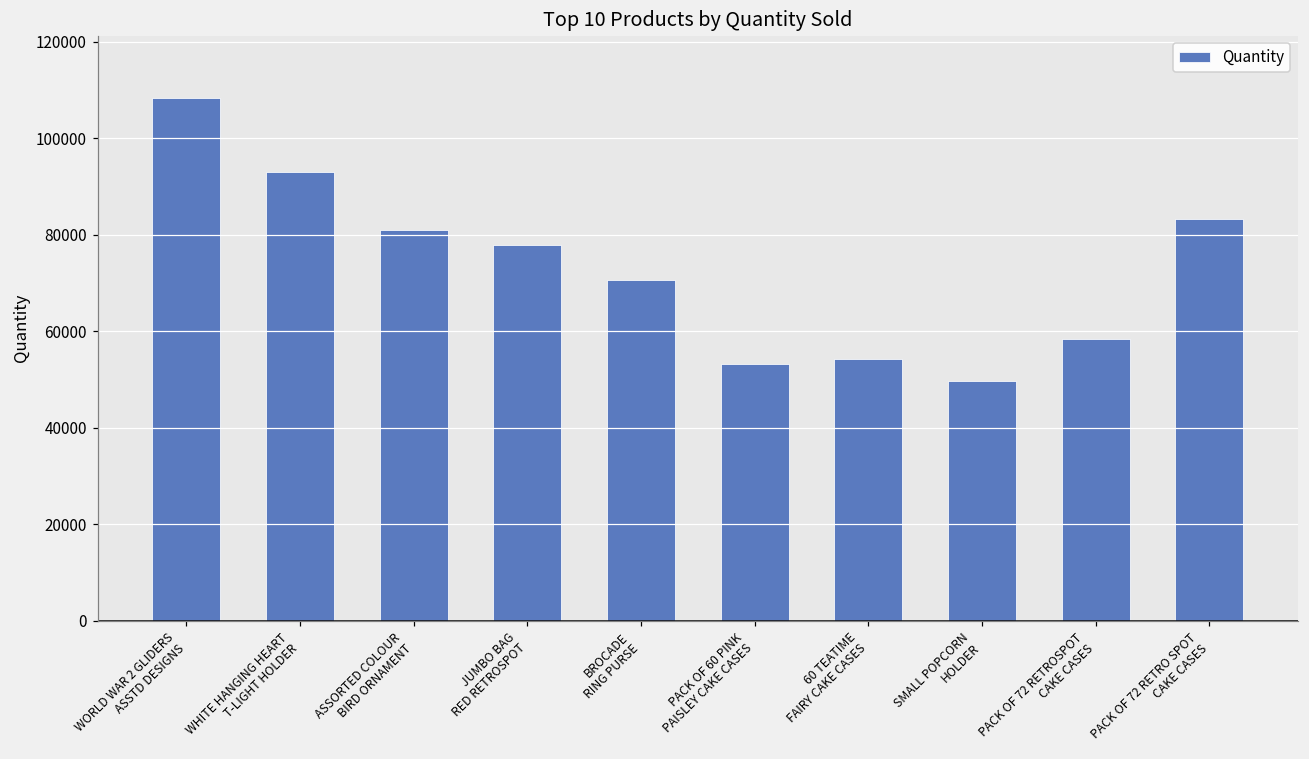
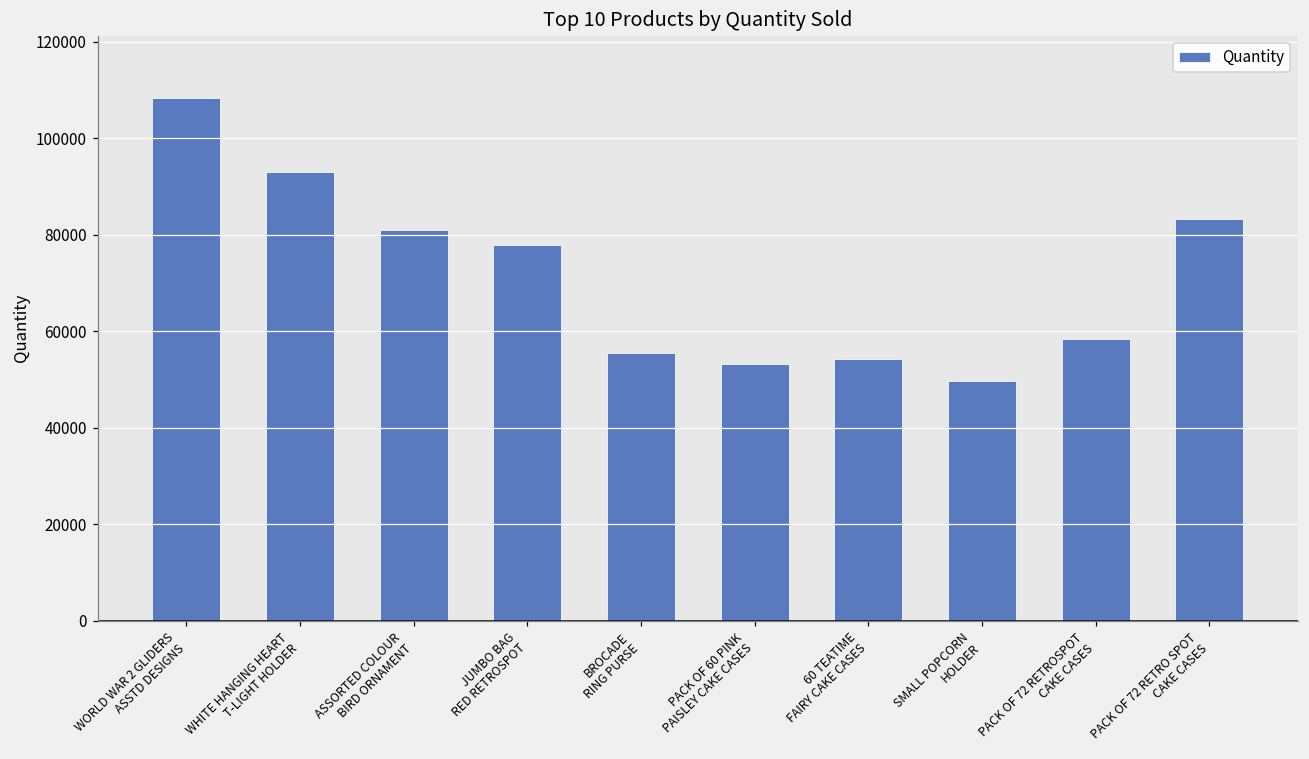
BROCADE RING PURSE: 71000 -> 56000
